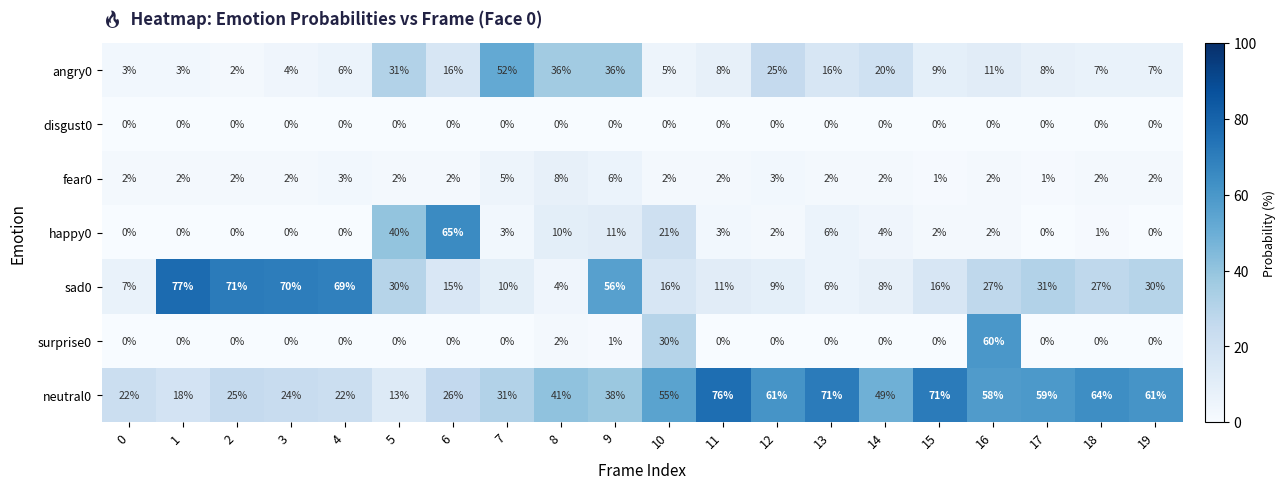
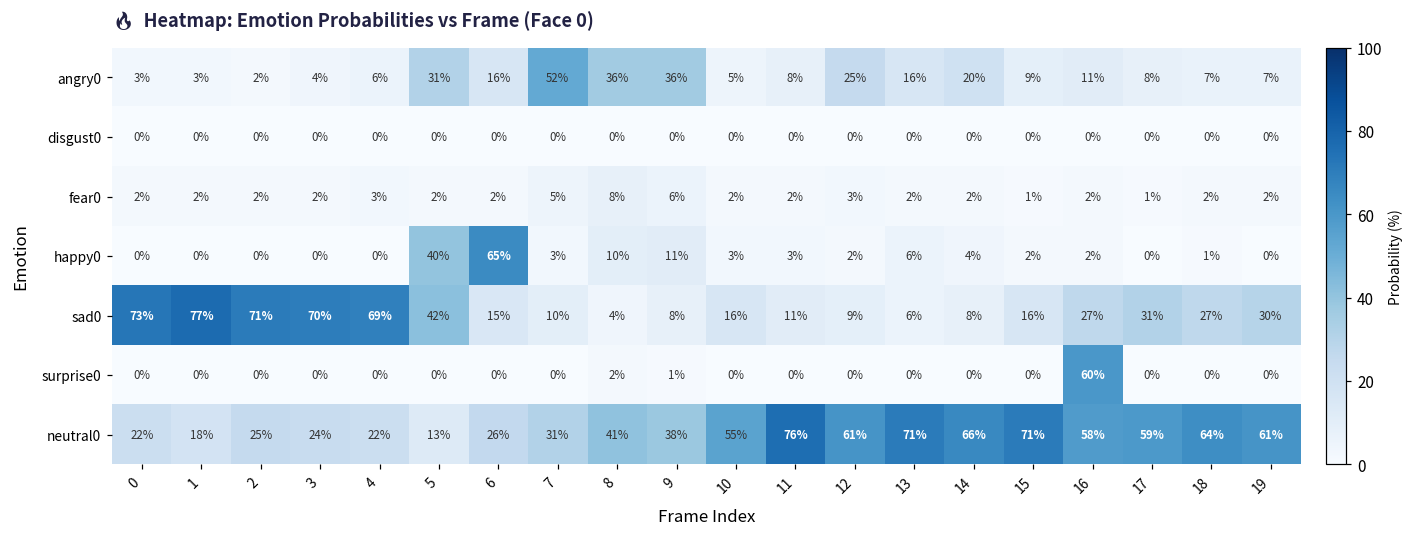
happy0, 10: 21% -> 3%
sad0, 0: 7% -> 73%
sad0, 5: 30% -> 42%
sad0, 9: 56% -> 8%
surprise0, 10: 30% -> 0%
neutral0, 14: 49% -> 66%
